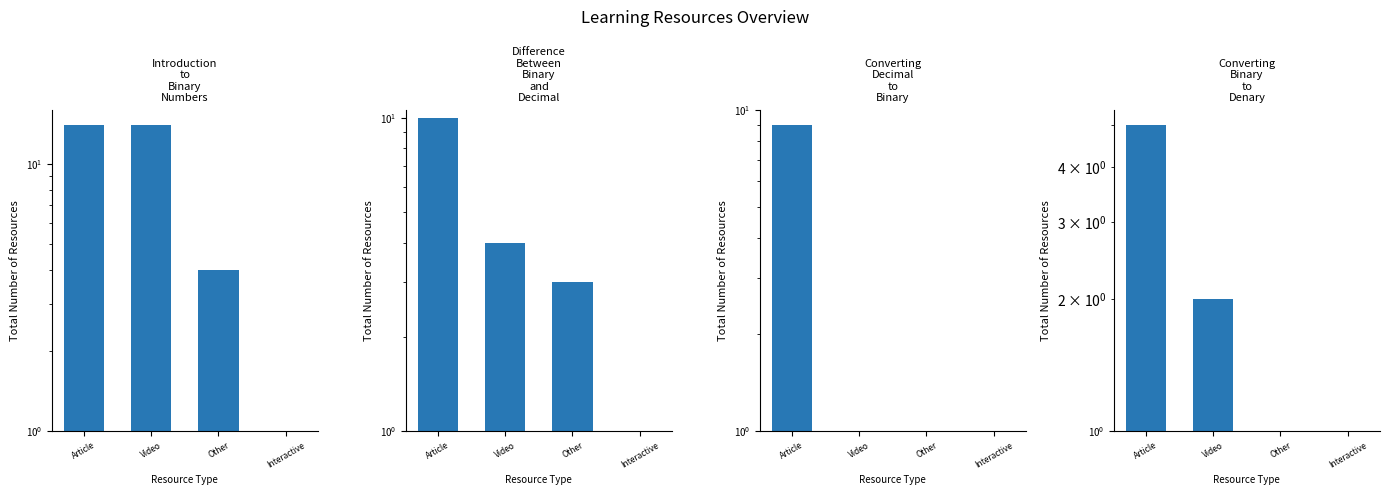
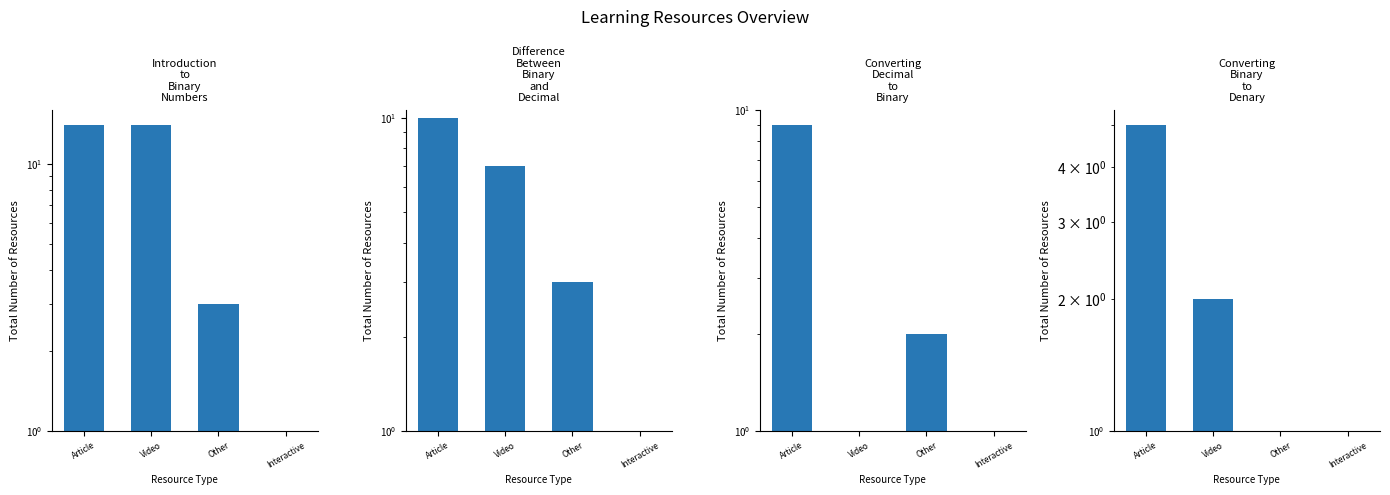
Introduction to Binary Numbers, Other: 4 -> 3
Difference Between Binary and Decimal, Video: 4 -> 7
Converting Decimal to Binary, Other: 1 -> 2
